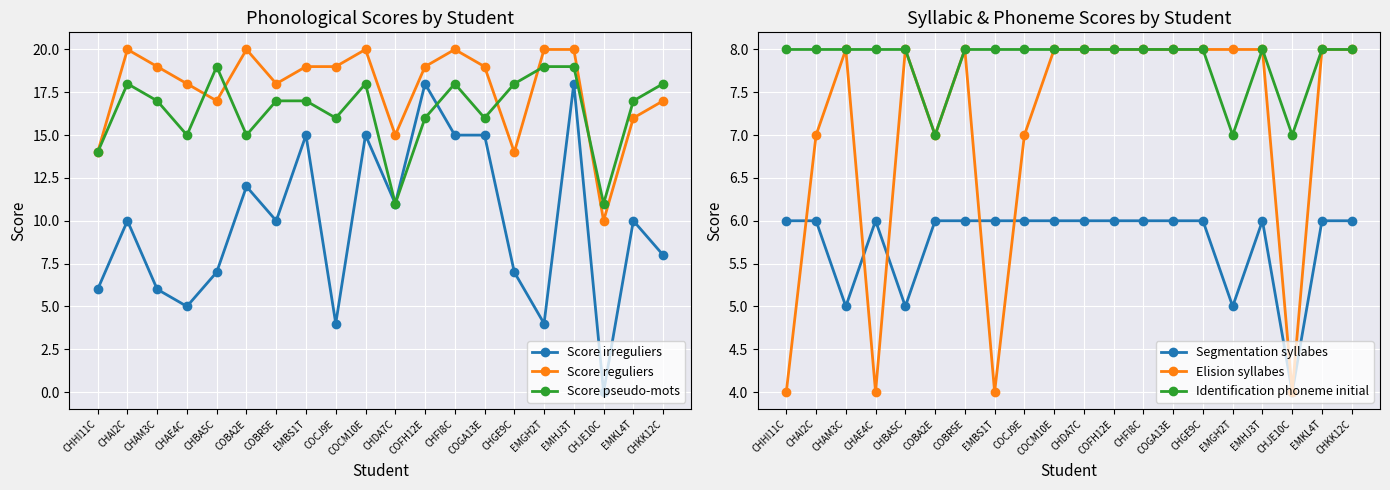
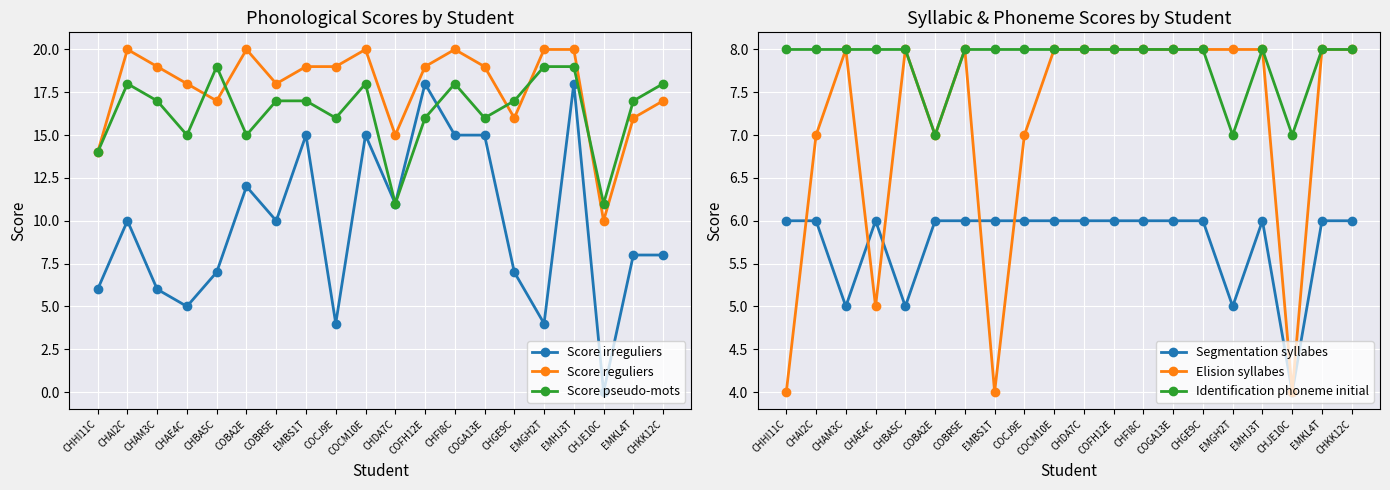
Phonological Scores by Student, Score reguliers, CHGE9C: 14 -> 16
Phonological Scores by Student, Score pseudo-mots, CHGE9C: 18 -> 17
Phonological Scores by Student, Score irreguliers, EMKL4T: 10 -> 8
Syllabic & Phoneme Scores by Student, Elision syllabes, CHAE4C: 4 -> 5
